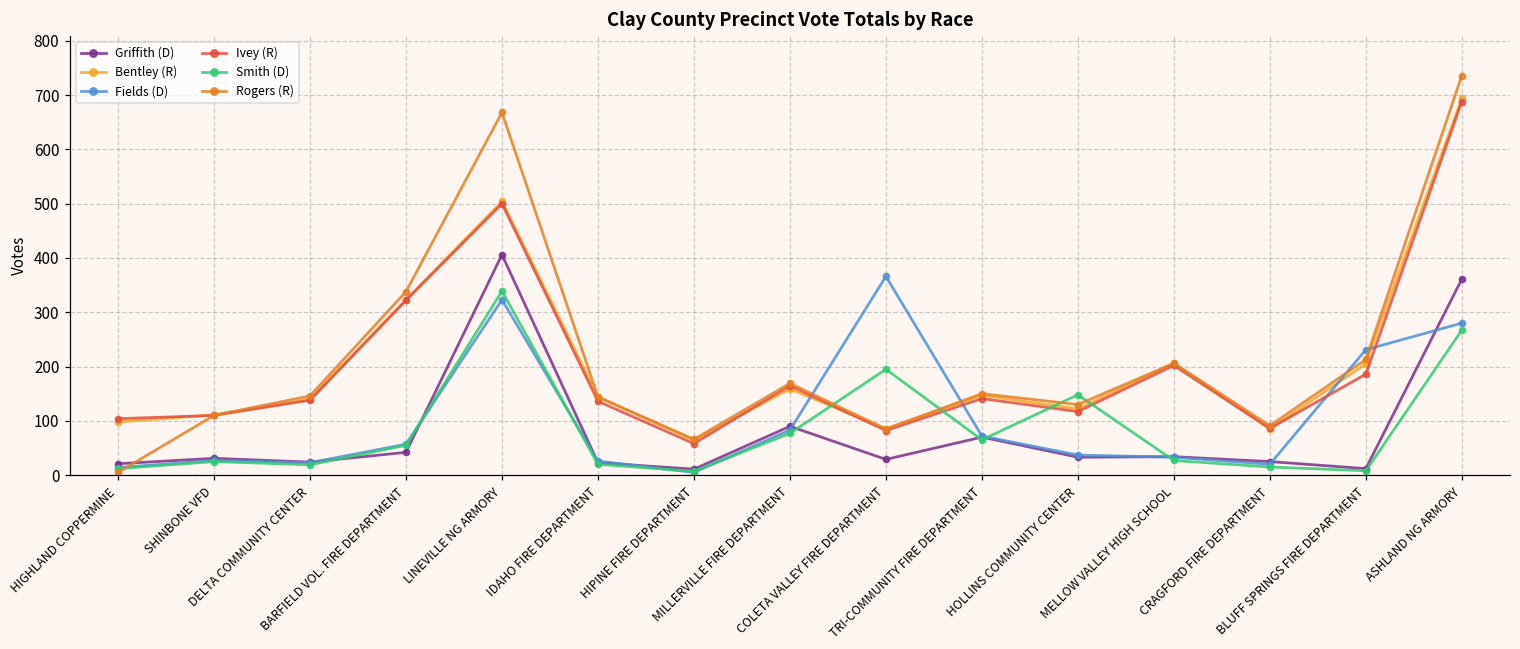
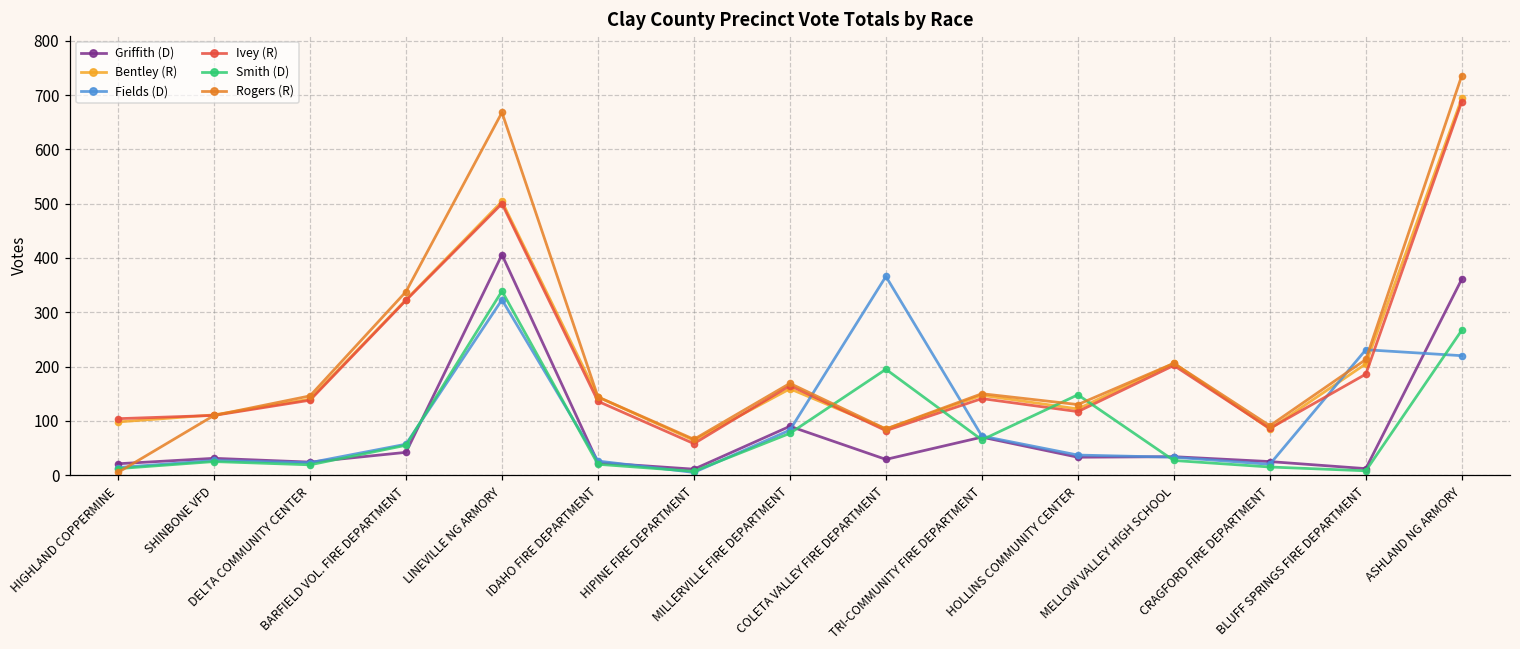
Fields (D), ASHLAND NG ARMORY: 280 -> 220
